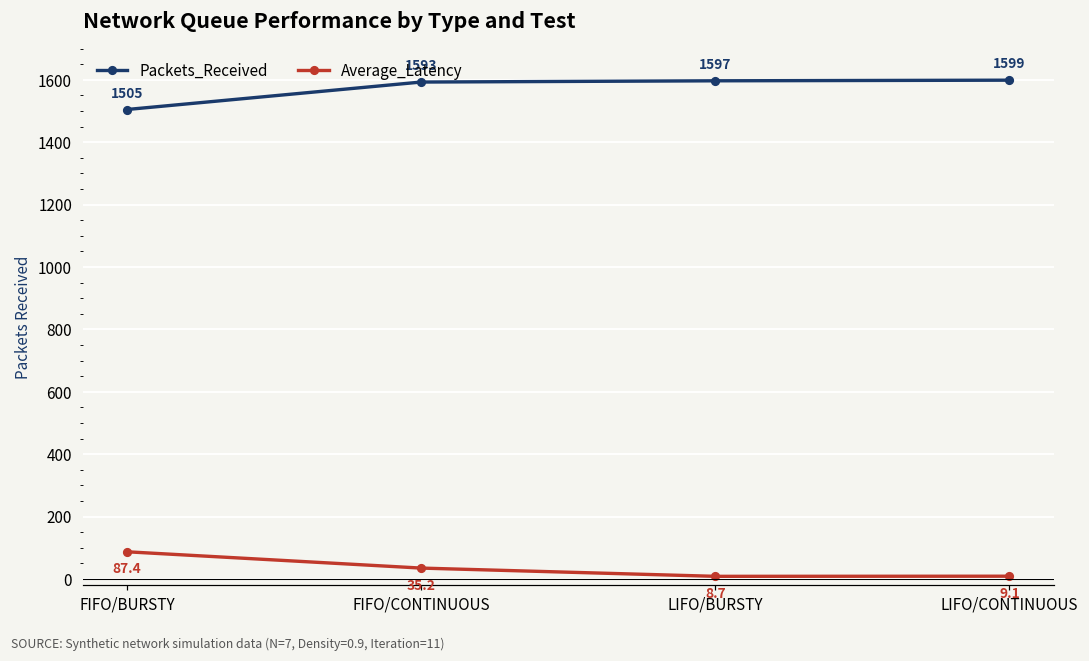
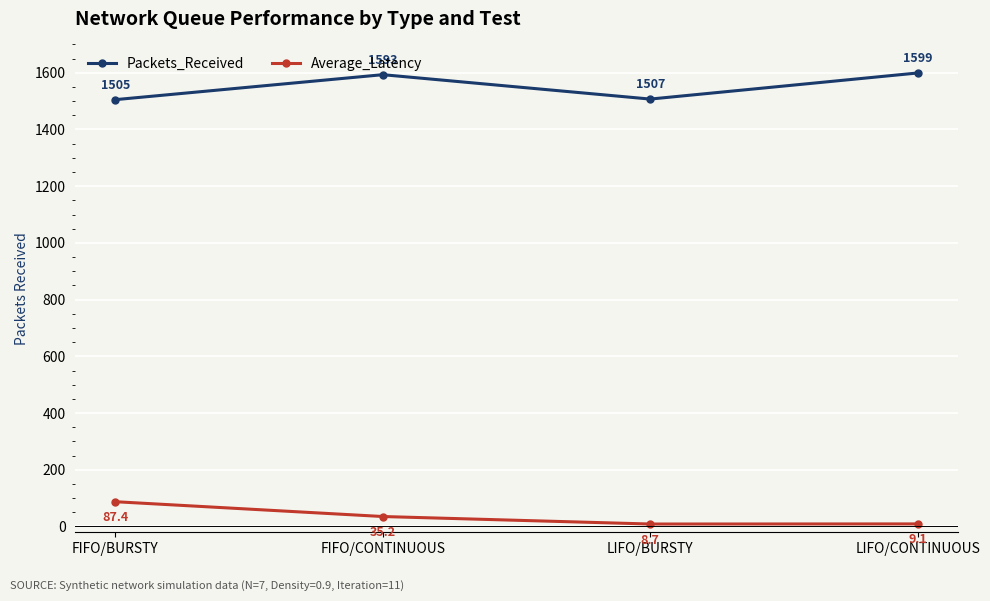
Packets_Received, LIFO/BURSTY: 1597 -> 1507
